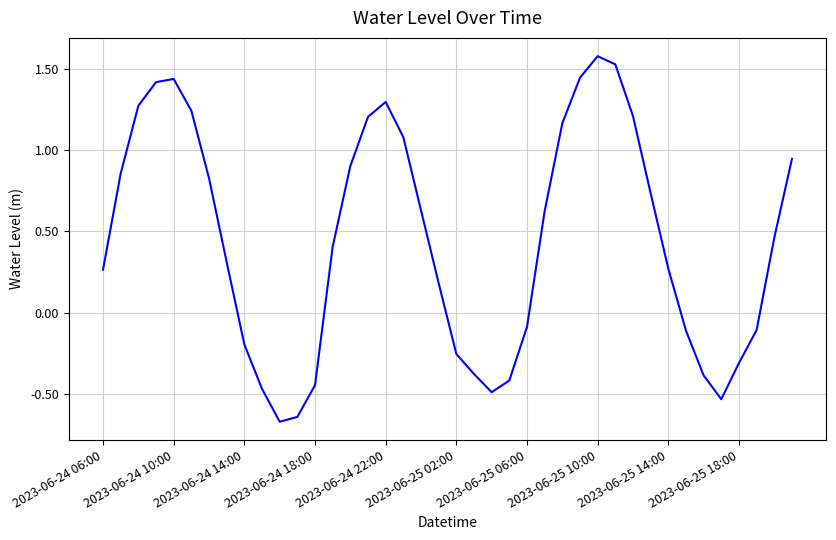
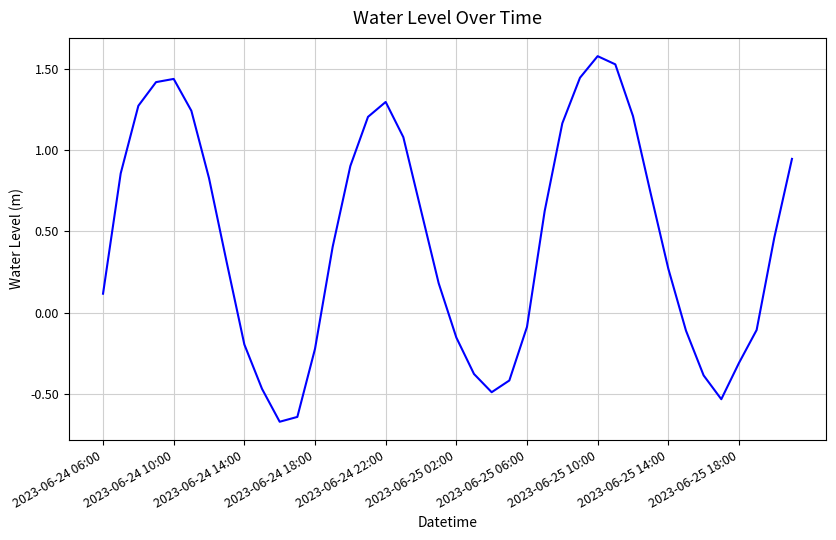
2023-06-24 06:00: 0.26 -> 0.12
2023-06-24 18:00: -0.45 -> -0.22
2023-06-25 02:00: -0.26 -> -0.15
